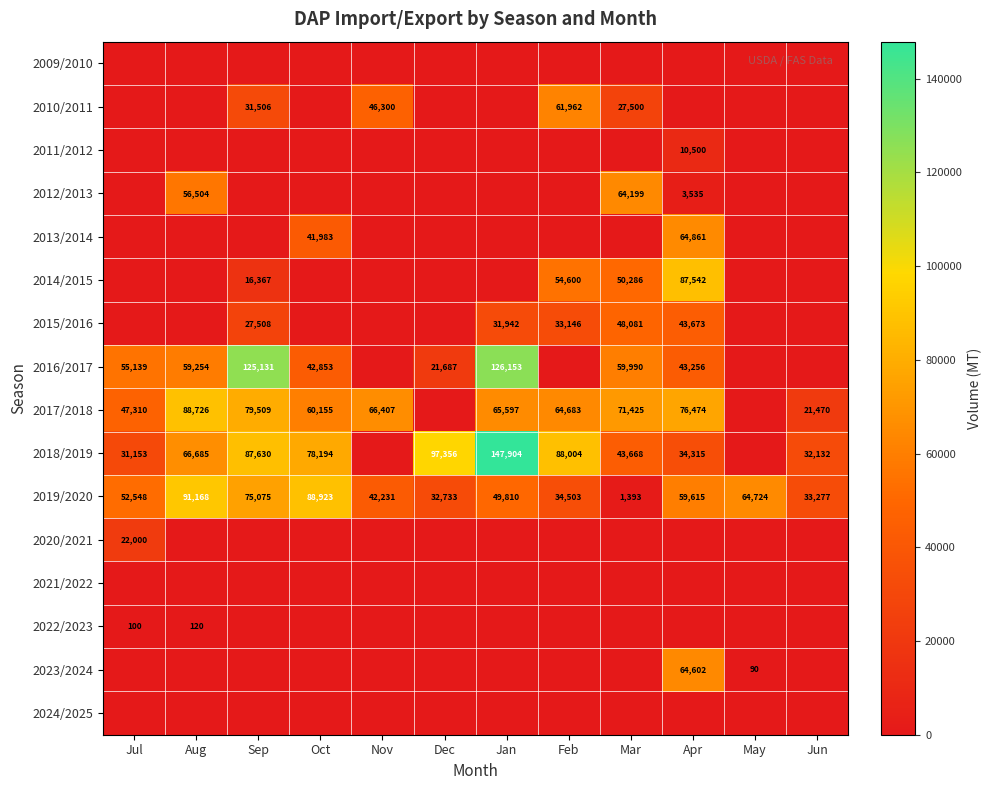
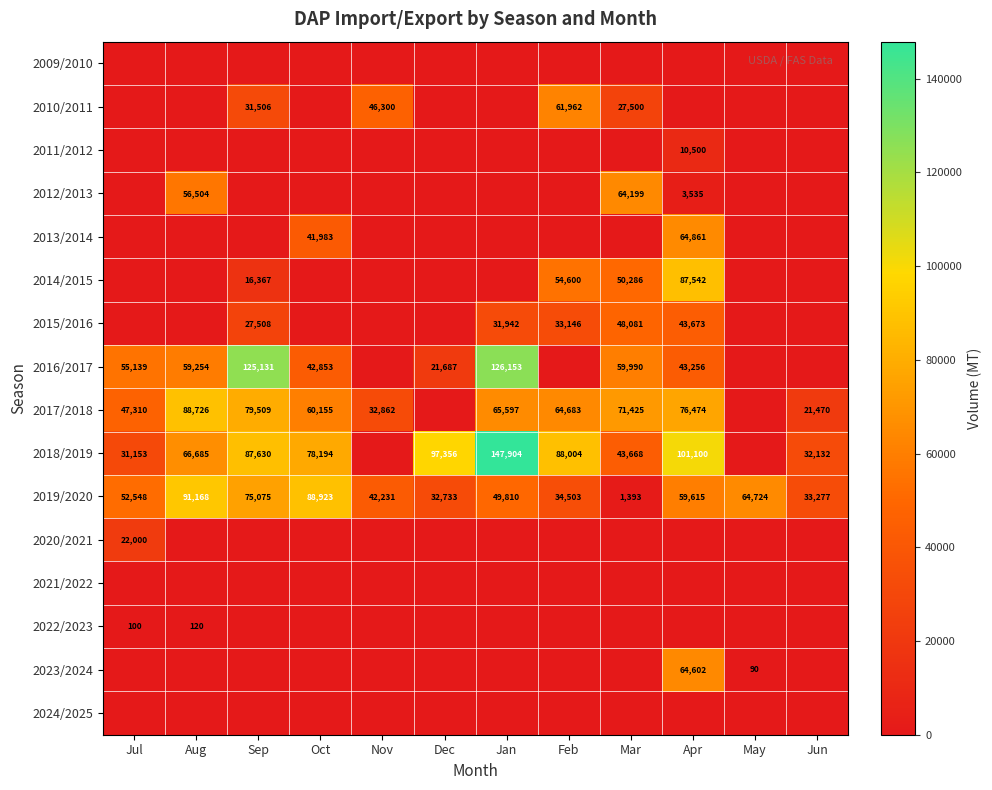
2017/2018, Nov: 66,407 -> 32,862
2018/2019, Apr: 34,315 -> 101,100
